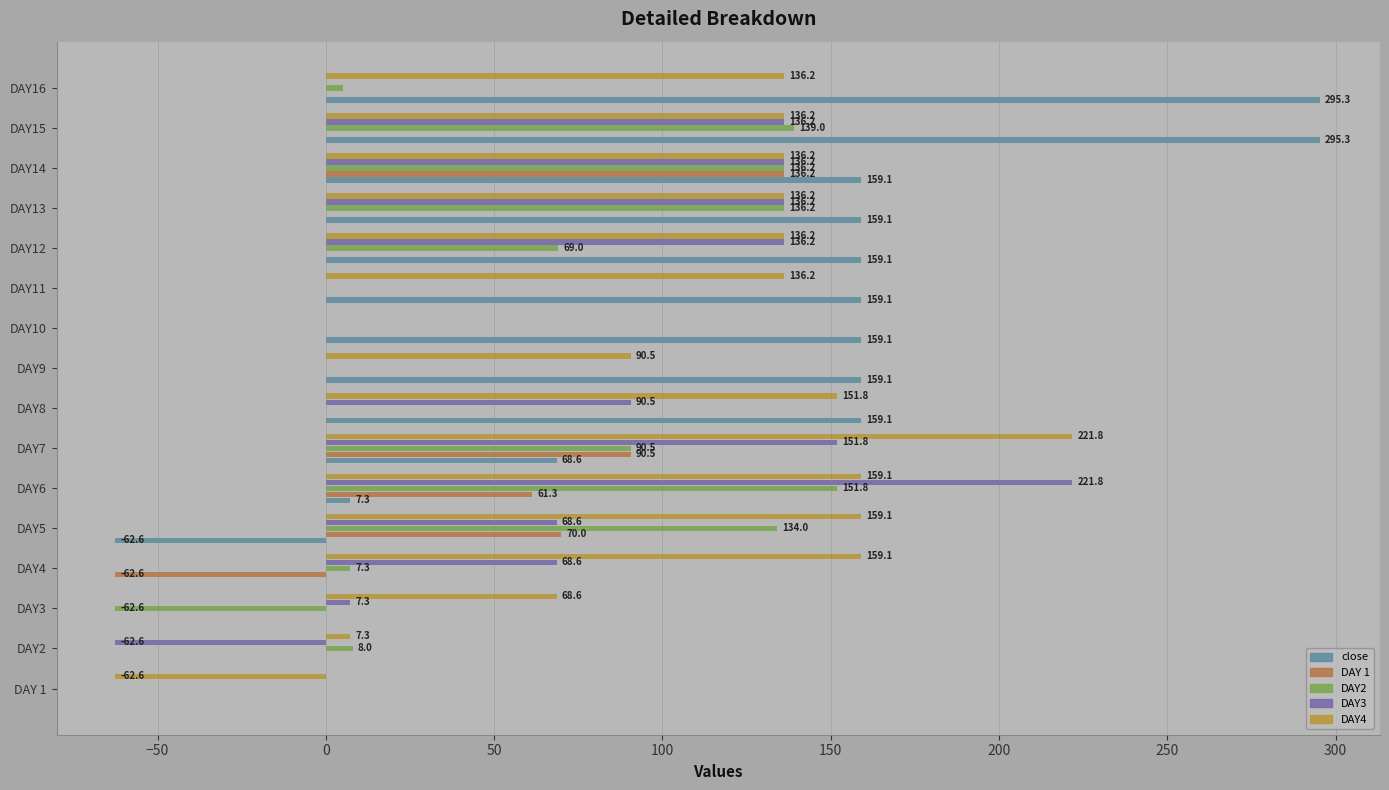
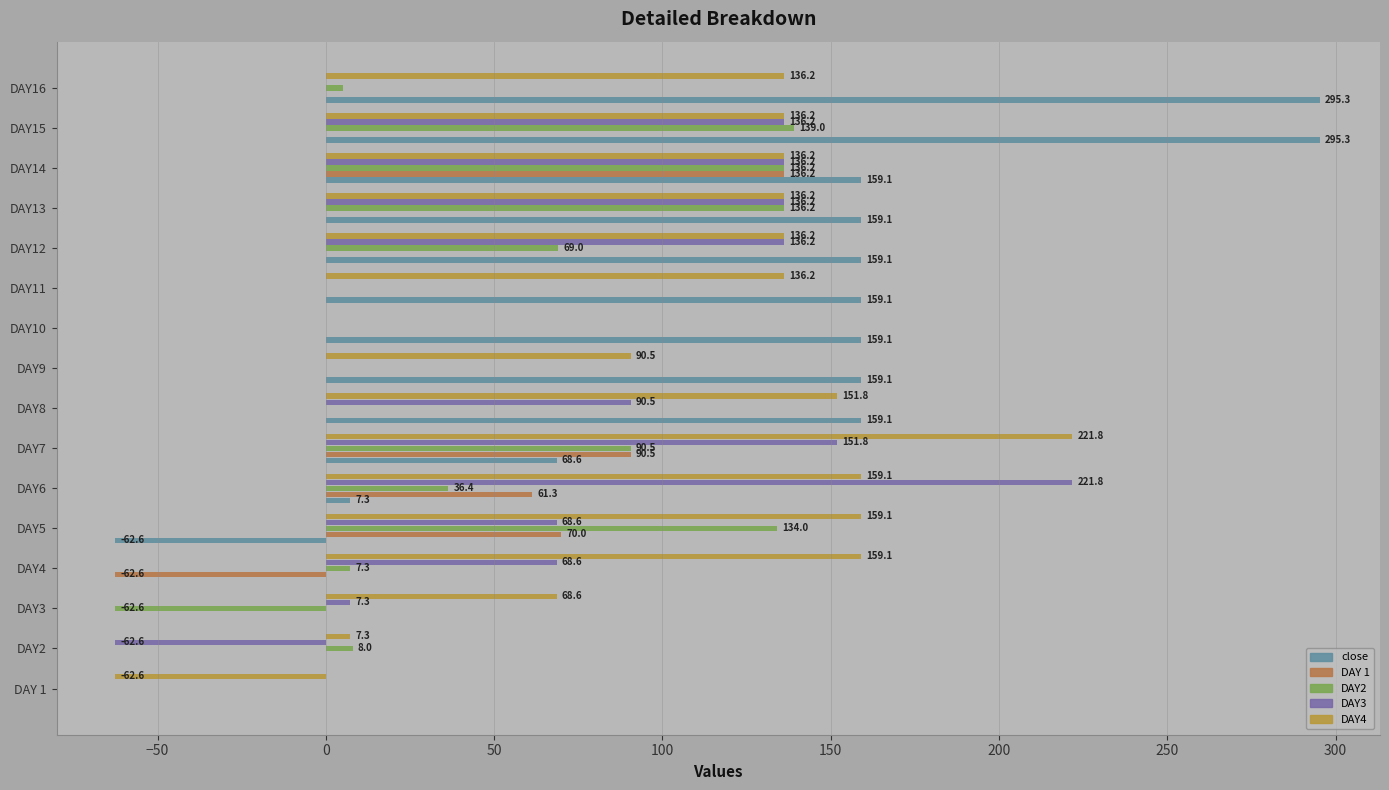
DAY2, DAY6: 151.8 -> 36.4
